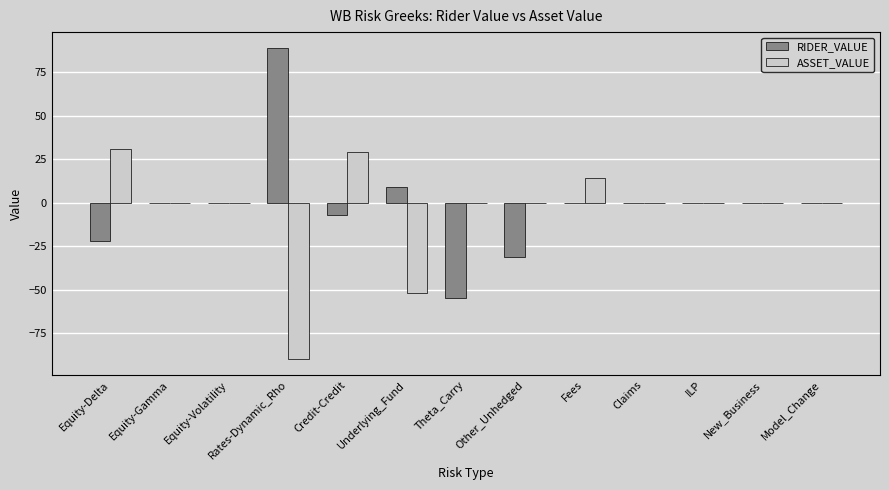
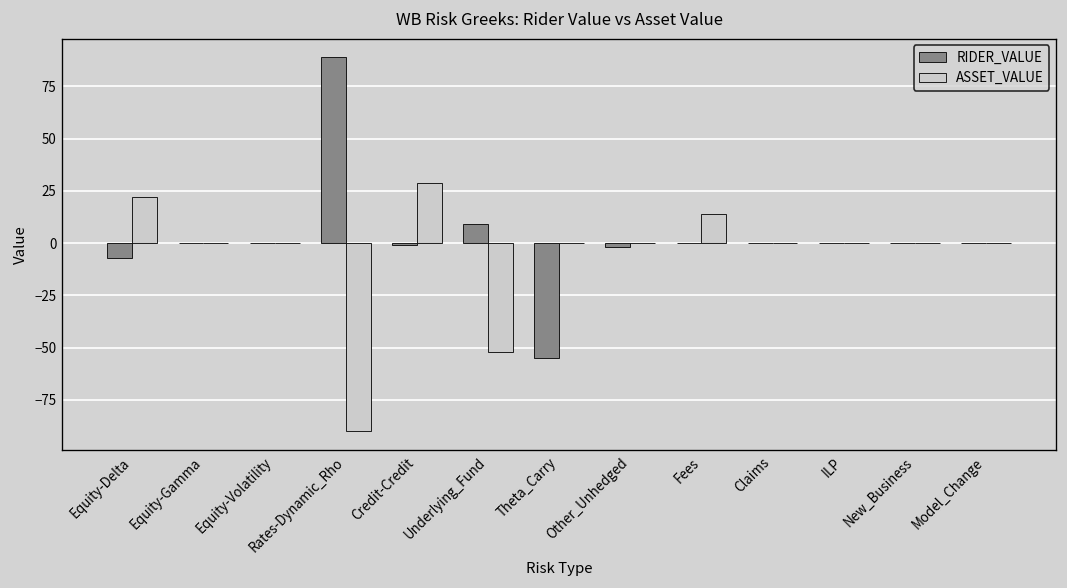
RIDER_VALUE, Equity-Delta: -22 -> -7
ASSET_VALUE, Equity-Delta: 31 -> 22
RIDER_VALUE, Credit-Credit: -7 -> -1
RIDER_VALUE, Other_Unhedged: -31 -> -2
